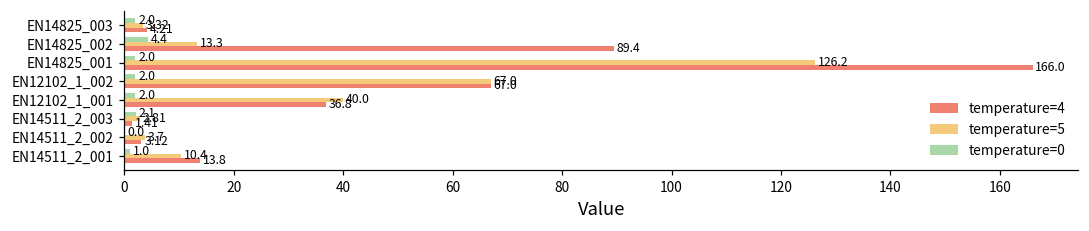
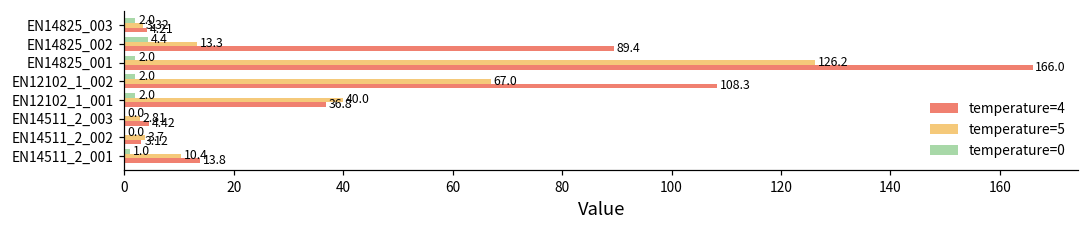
temperature=4, EN12102_1_002: 67.0 -> 108.3
temperature=0, EN14511_2_003: 2.1 -> 0.0
temperature=4, EN14511_2_003: 1.41 -> 4.42
